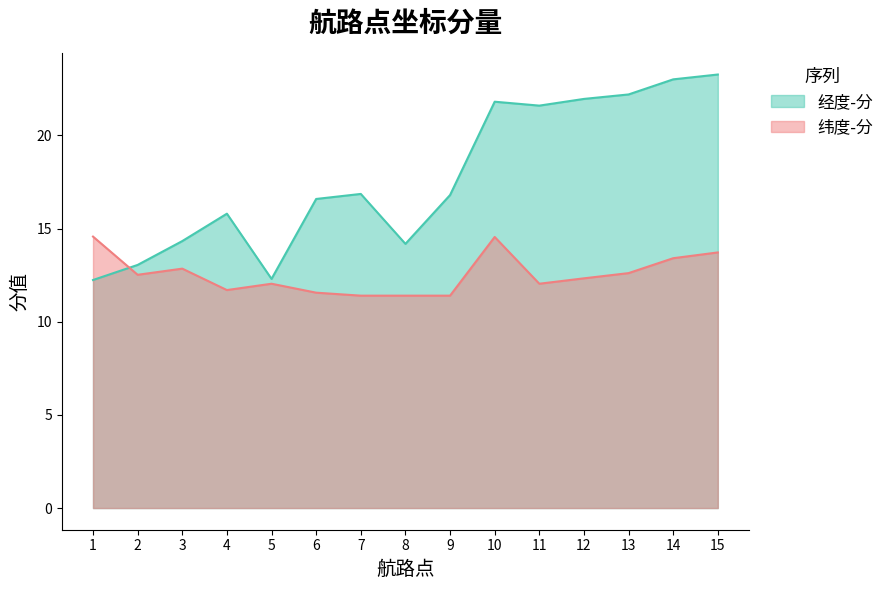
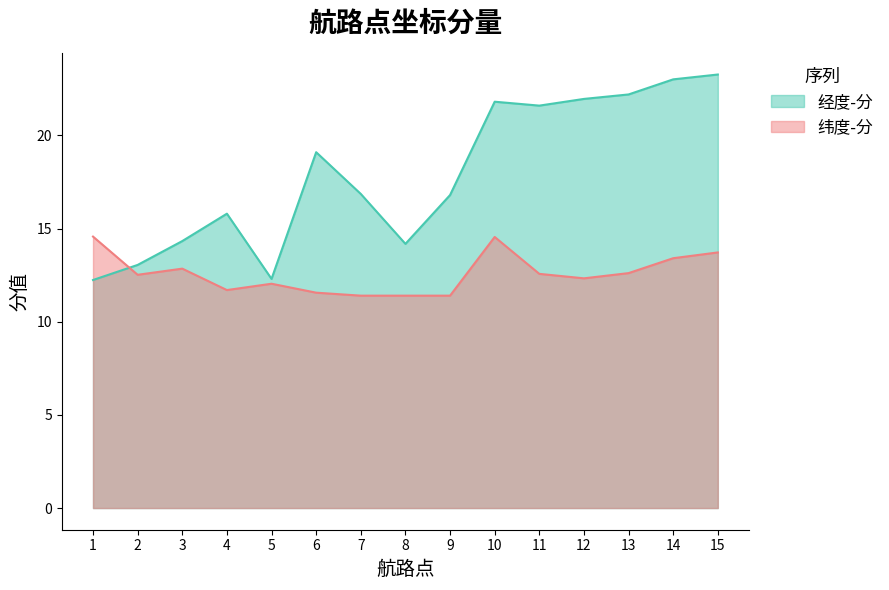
经度-分, 6: 16.6 -> 19.1
纬度-分, 11: 12.0 -> 12.6
